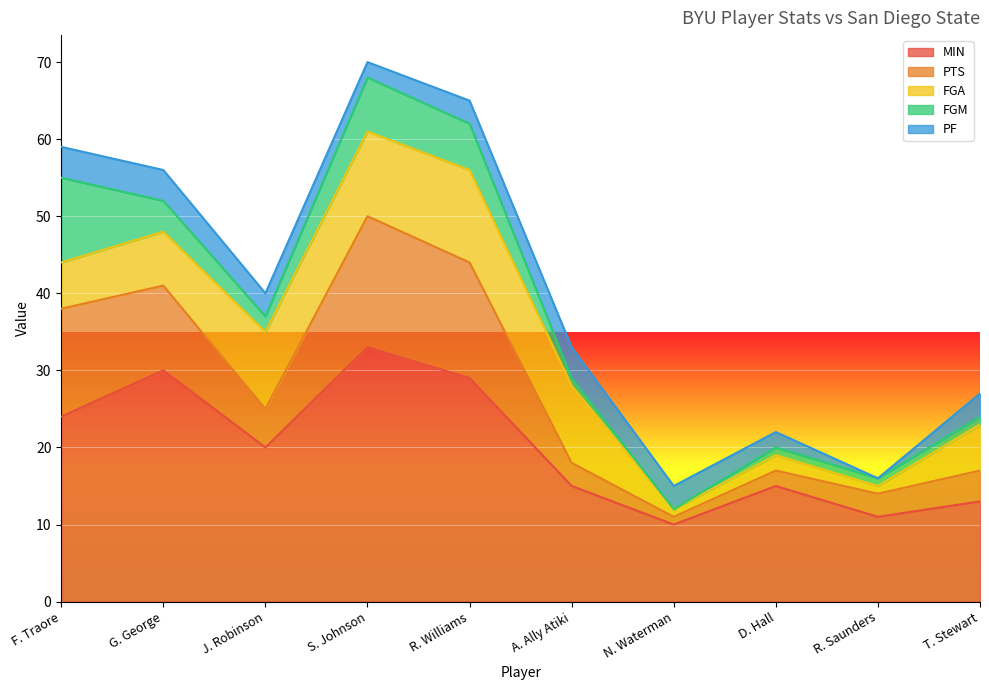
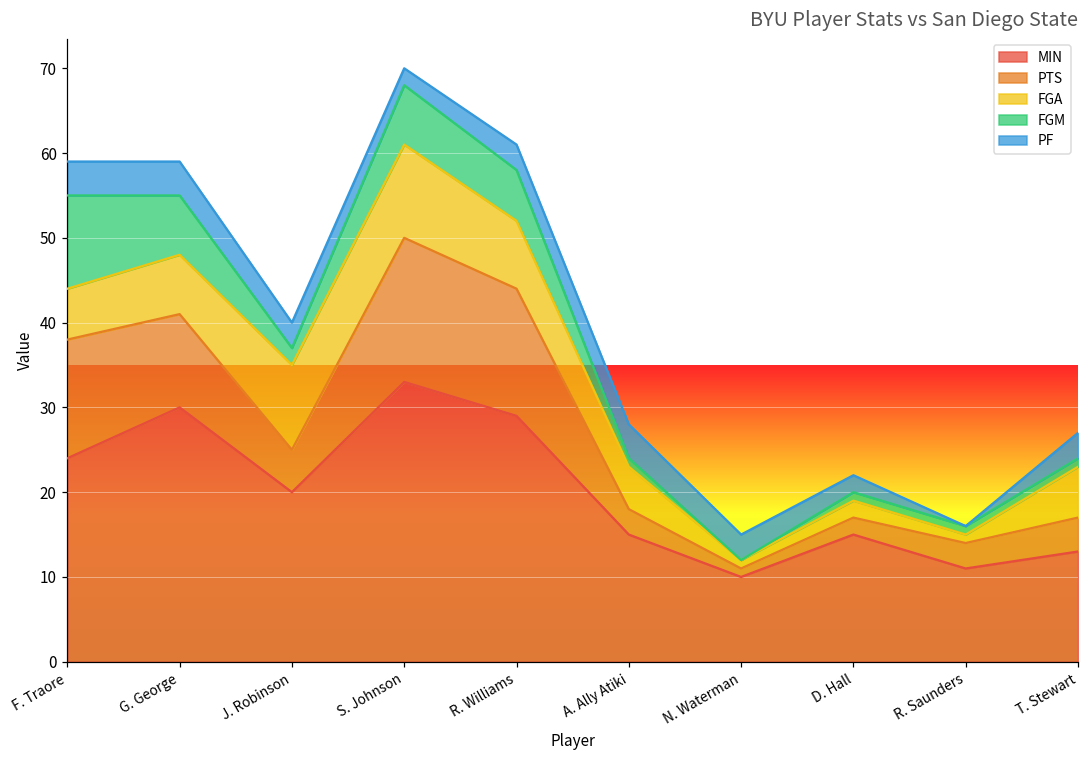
FGM, G. George: 4 -> 7
FGA, R. Williams: 12 -> 8
FGA, A. Ally Atiki: 10 -> 5
